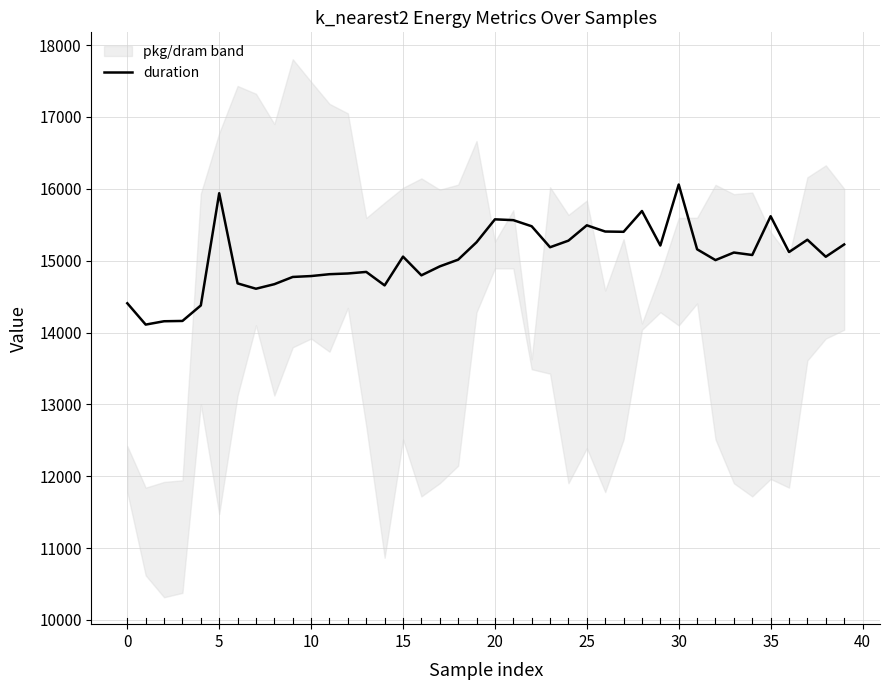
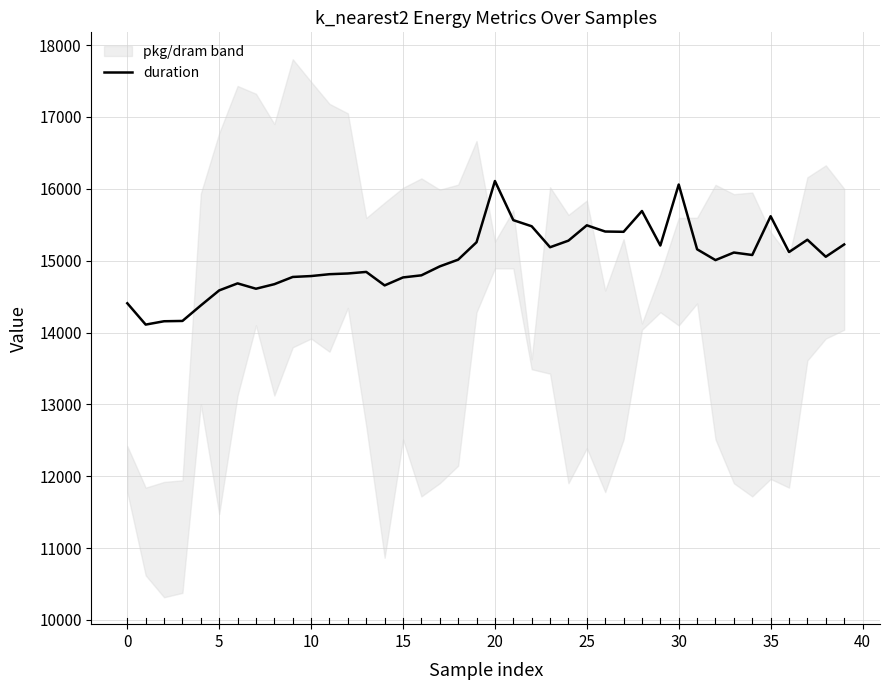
duration, 5: 15900 -> 14600
duration, 15: 15100 -> 14800
duration, 20: 15600 -> 16100
